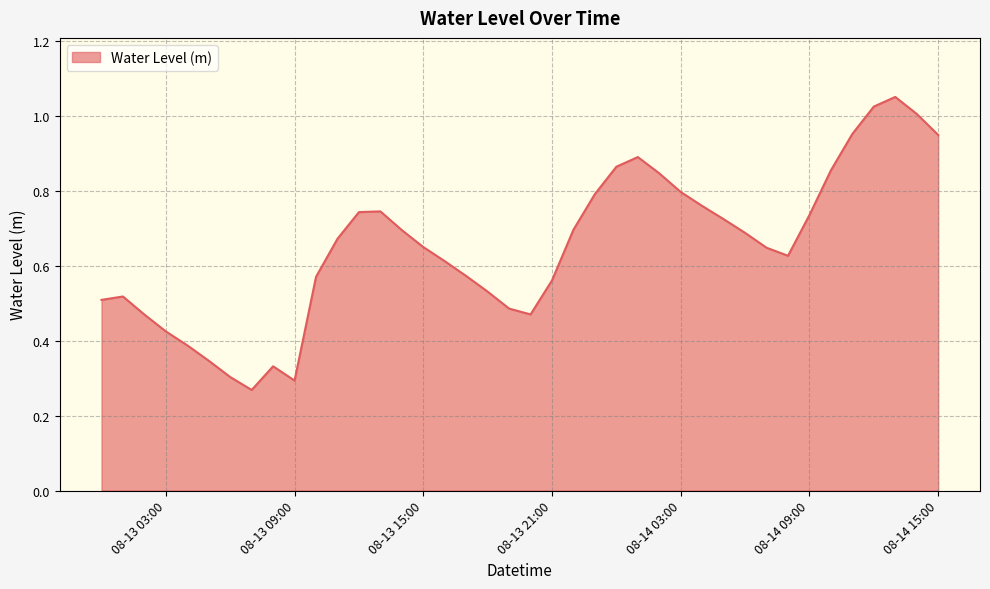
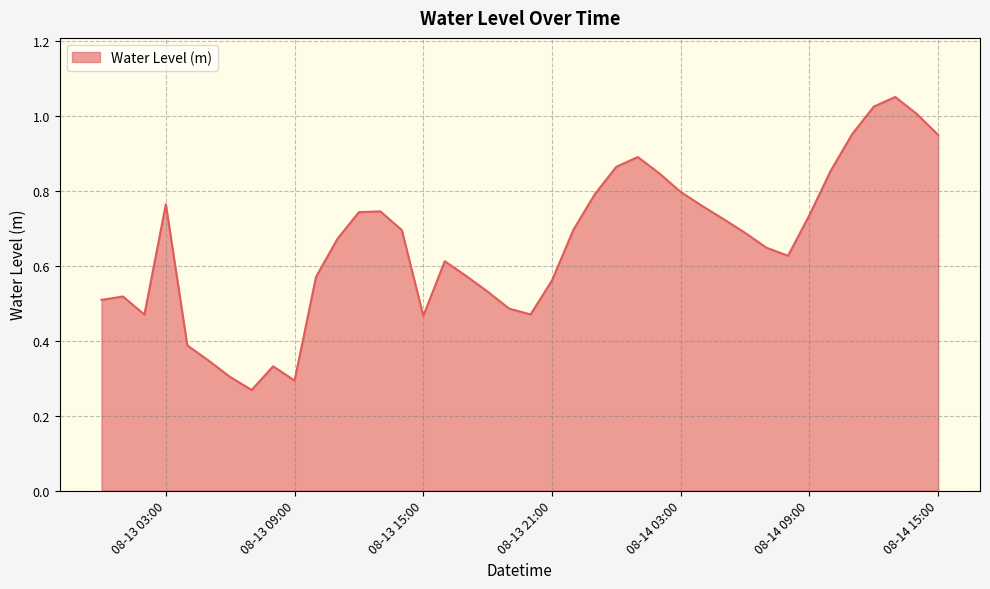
08-13 03:00: 0.43 -> 0.76
08-13 15:00: 0.65 -> 0.47
